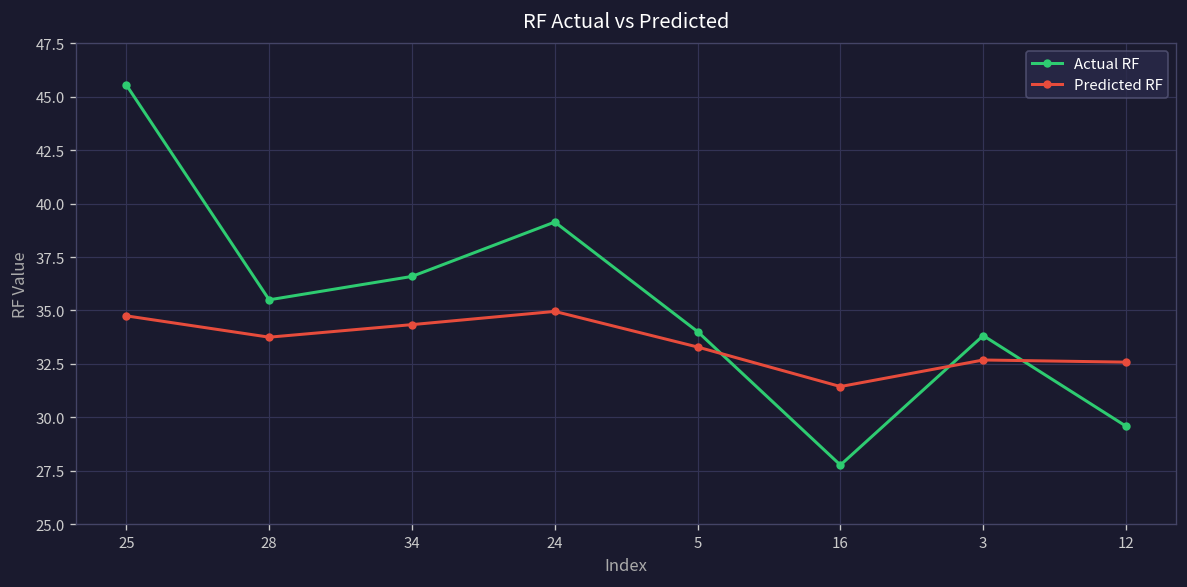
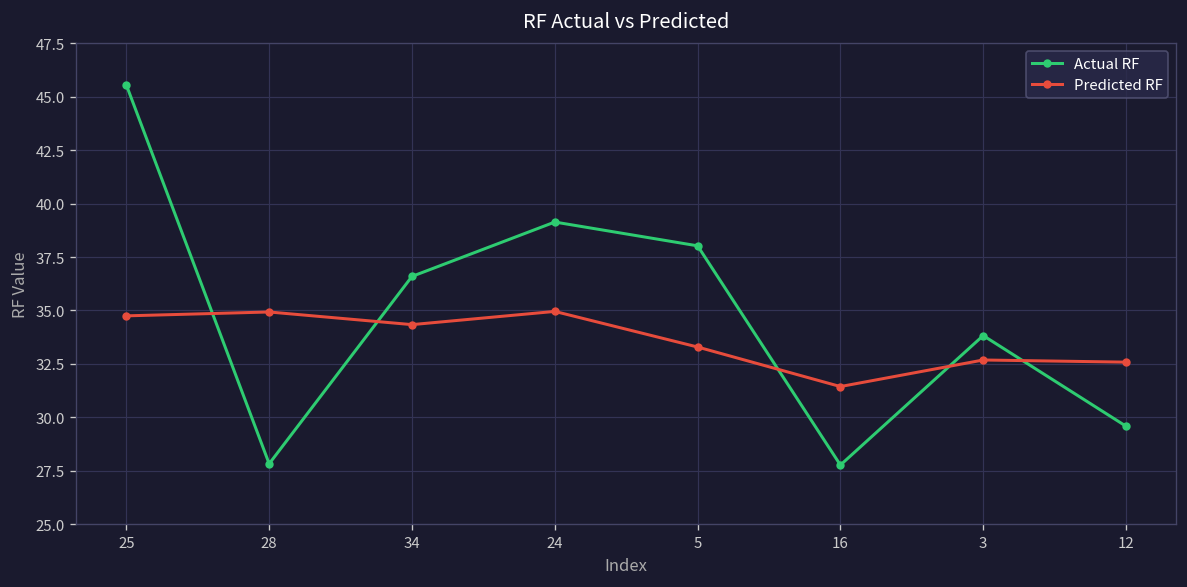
Actual RF, 28: 35.5 -> 27.8
Predicted RF, 28: 33.8 -> 34.9
Actual RF, 5: 34.0 -> 38.0
